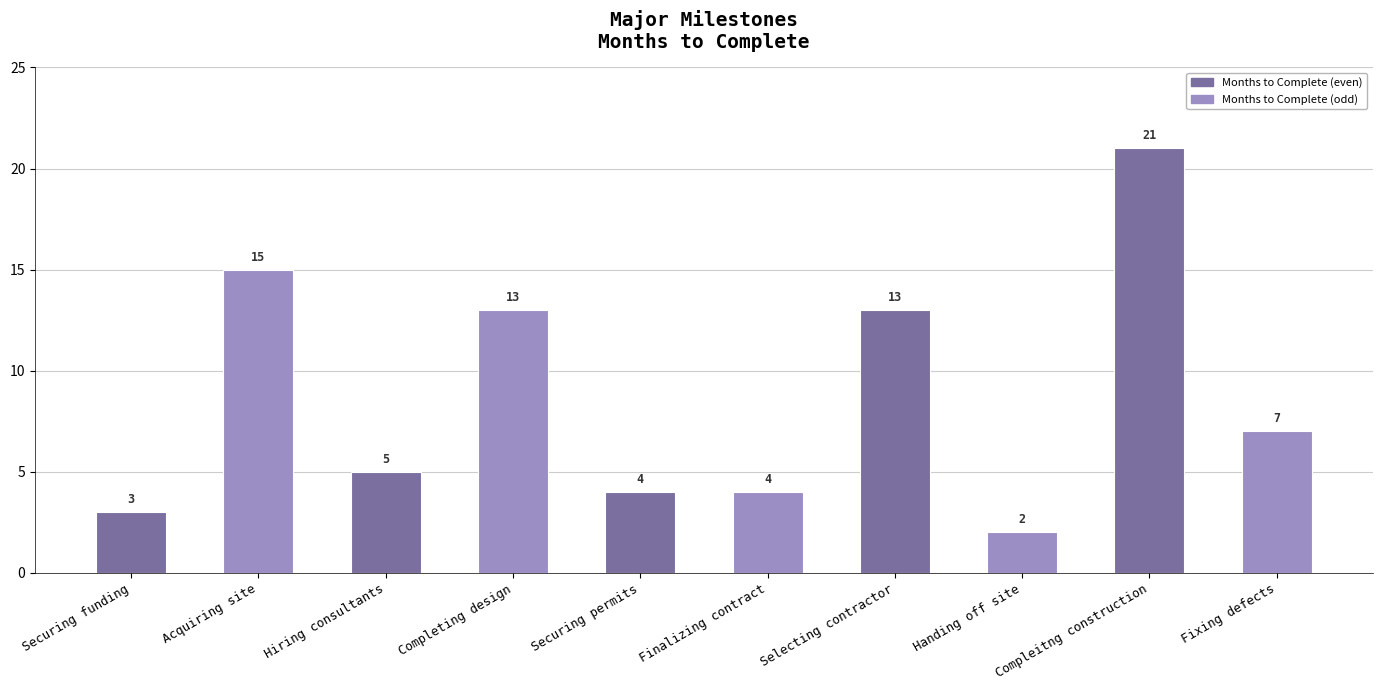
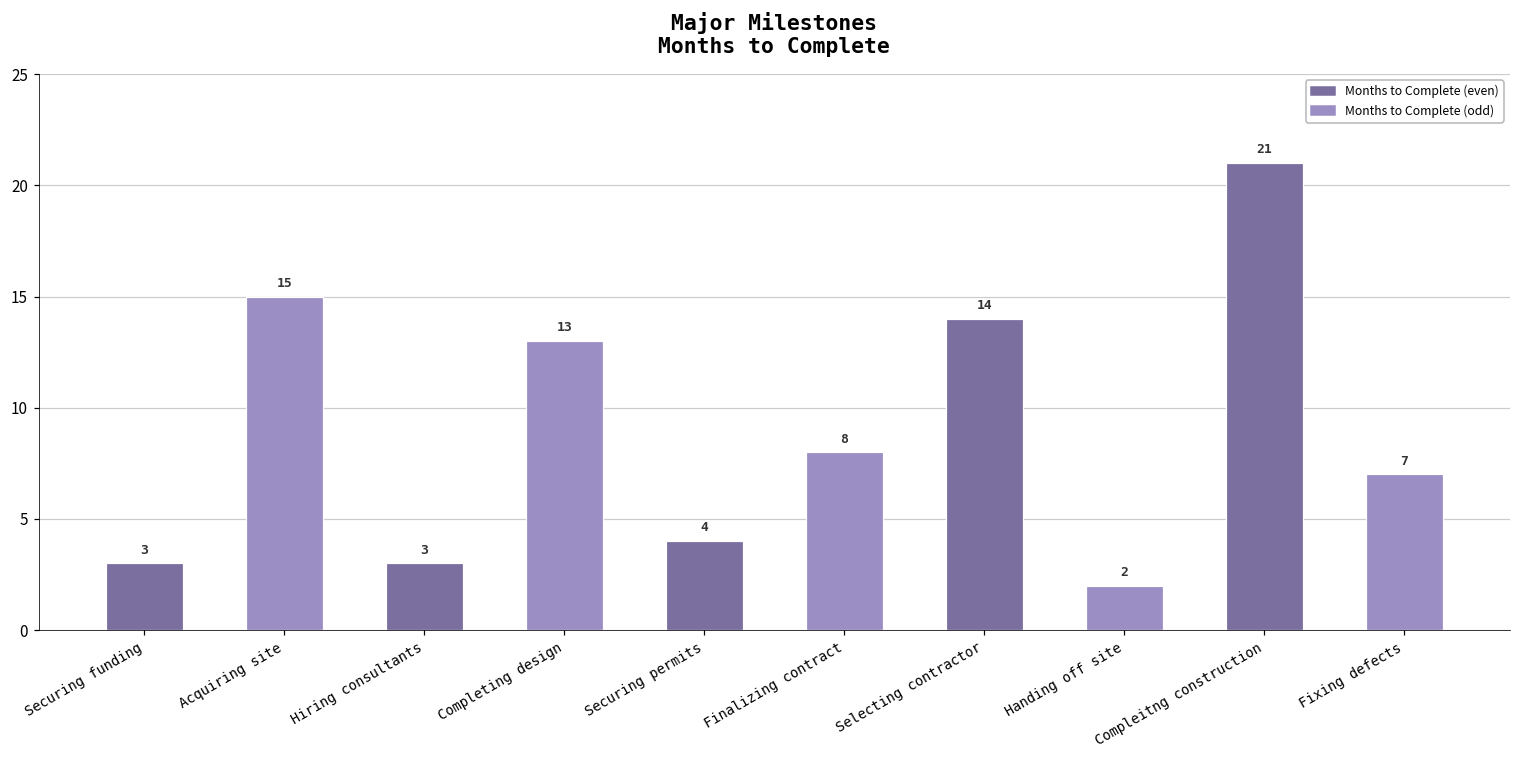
Hiring consultants: 5 -> 3
Finalizing contract: 4 -> 8
Selecting contractor: 13 -> 14
